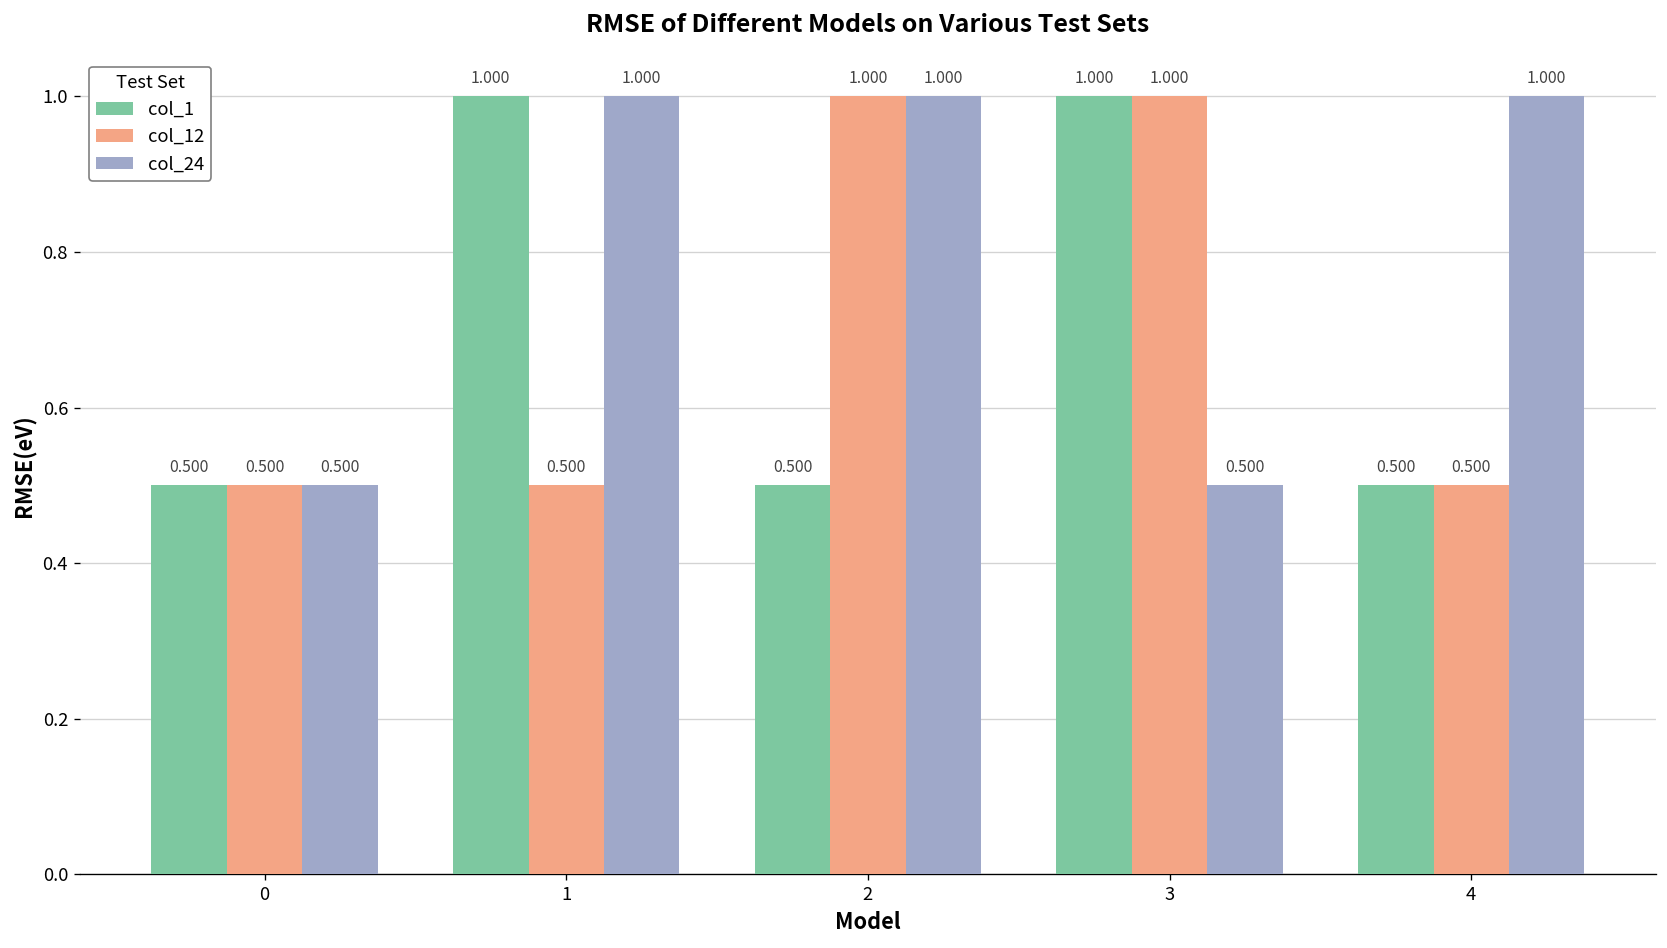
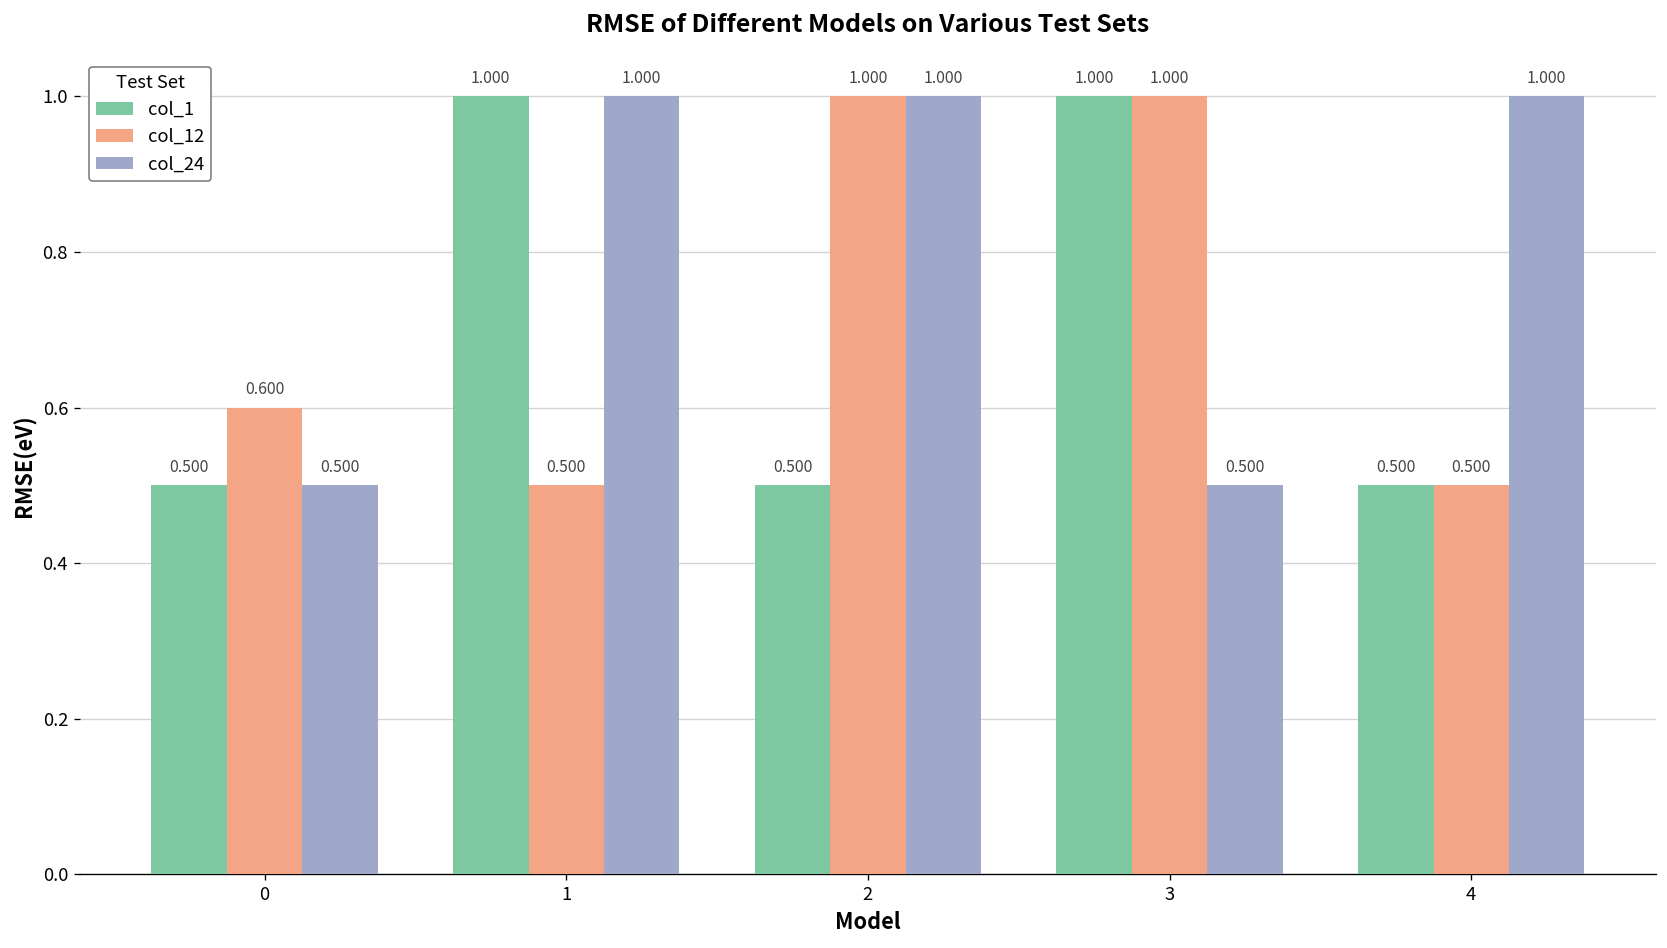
col_12, 0: 0.500 -> 0.600
